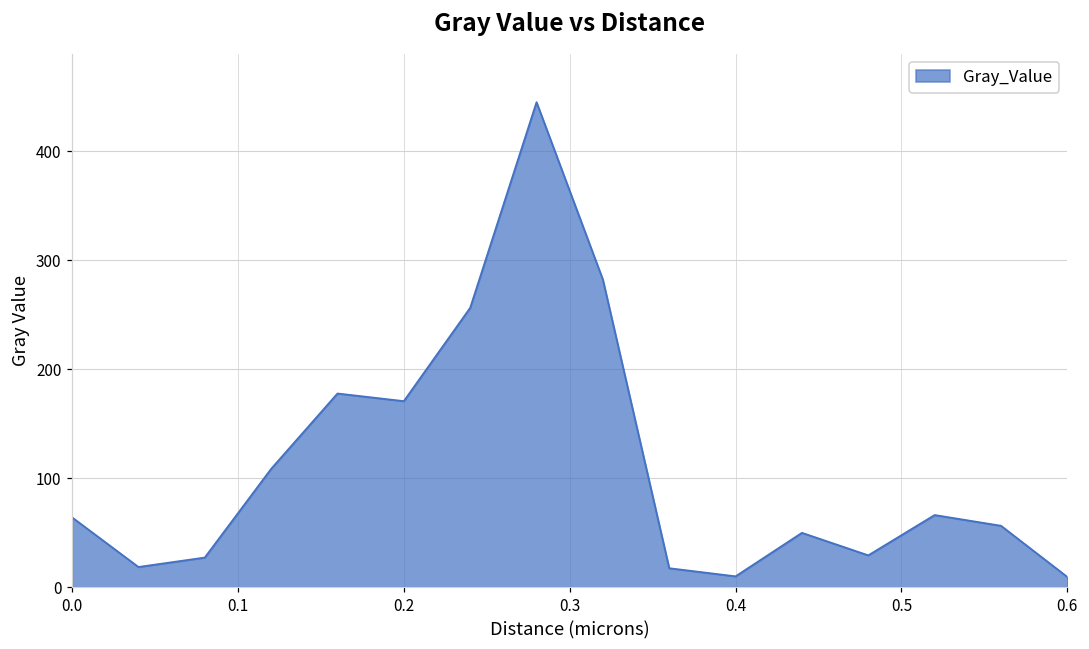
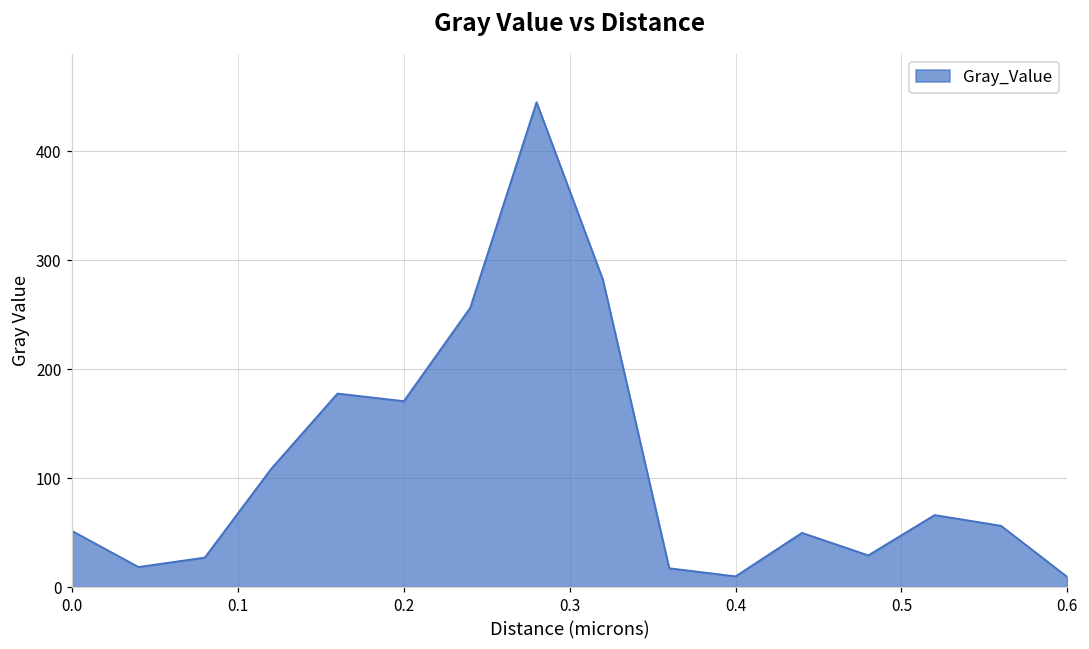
0.0: 60 -> 50
